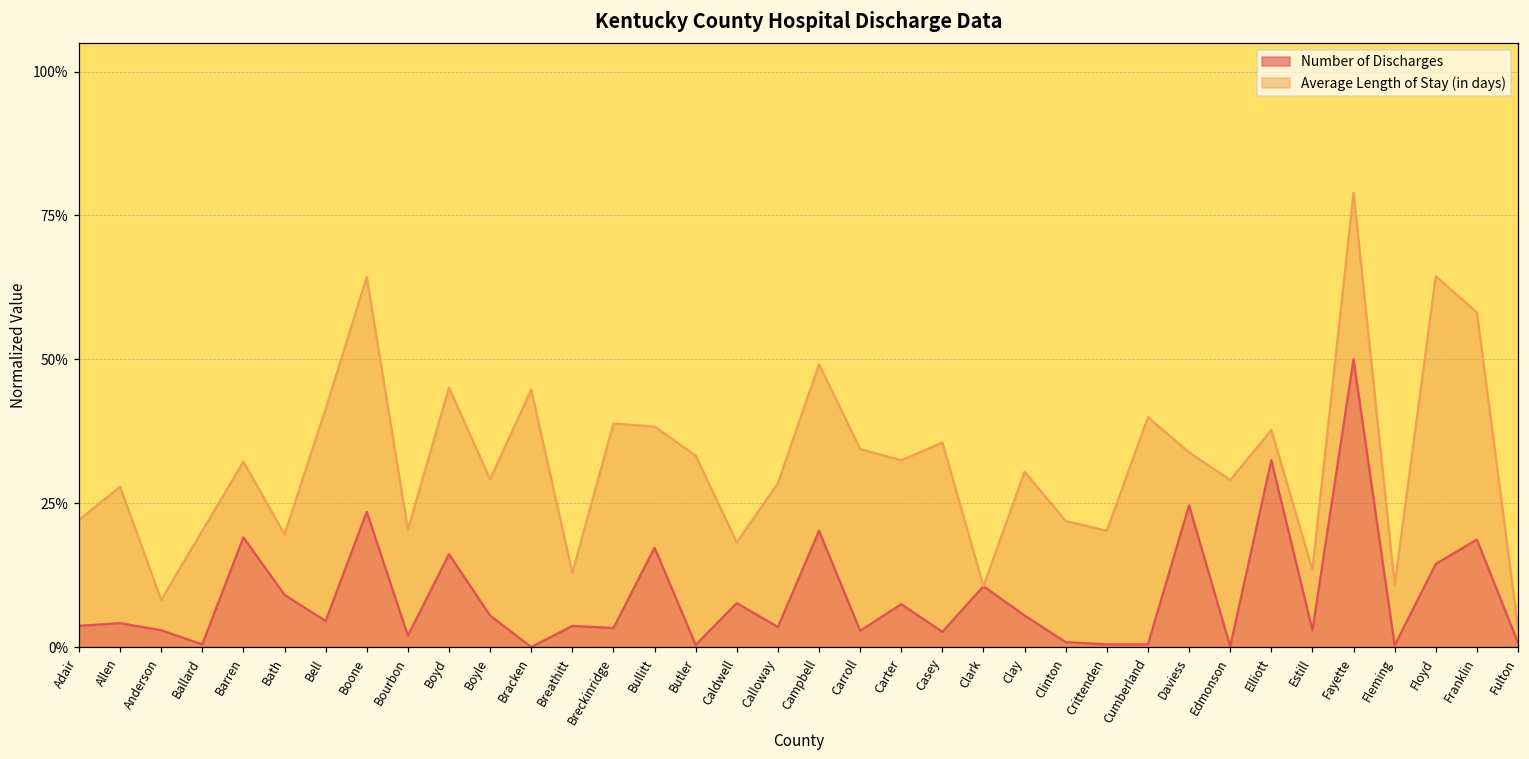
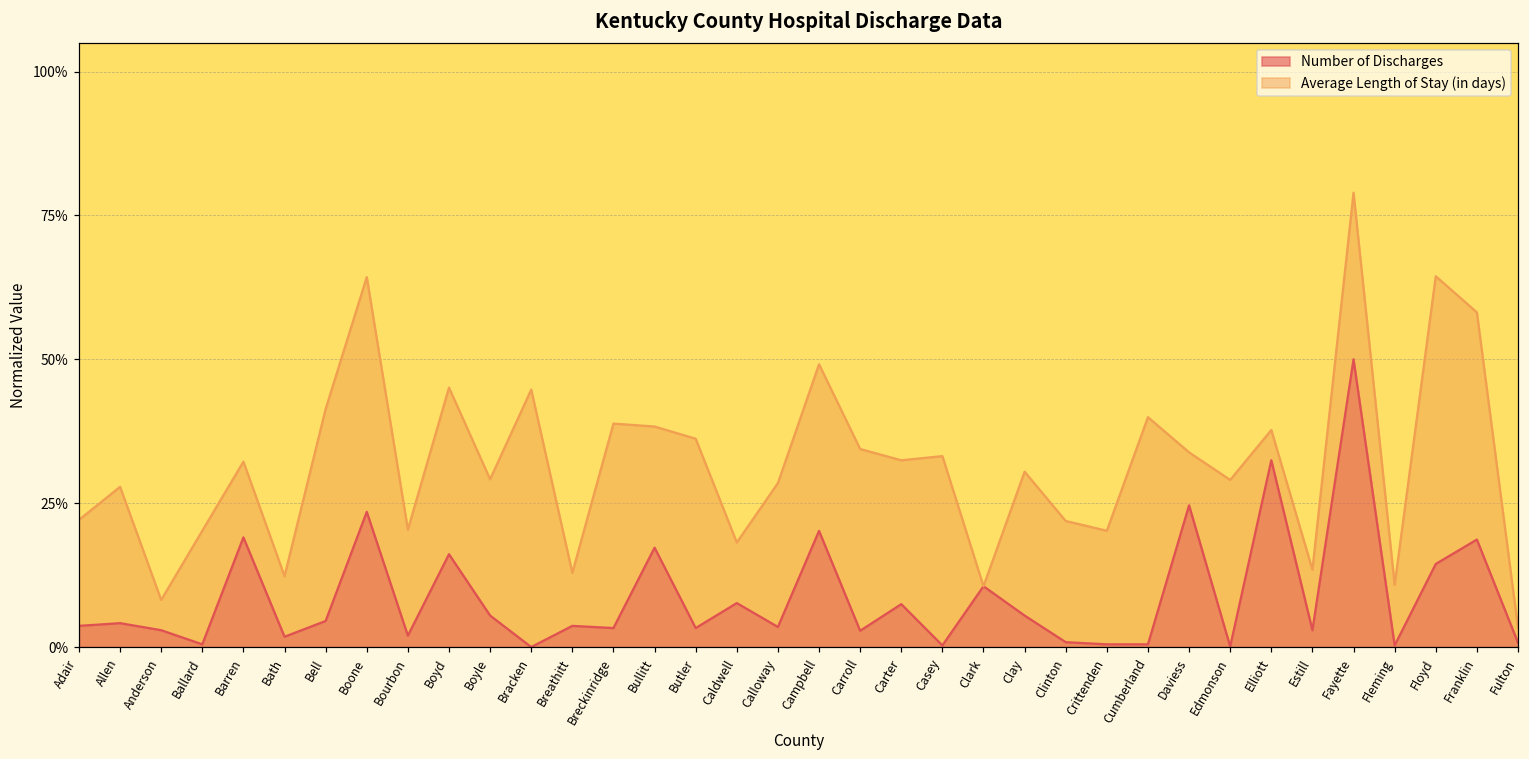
Number of Discharges, Bath: 9% -> 2%
Number of Discharges, Butler: 0% -> 3%
Number of Discharges, Casey: 3% -> 0%
